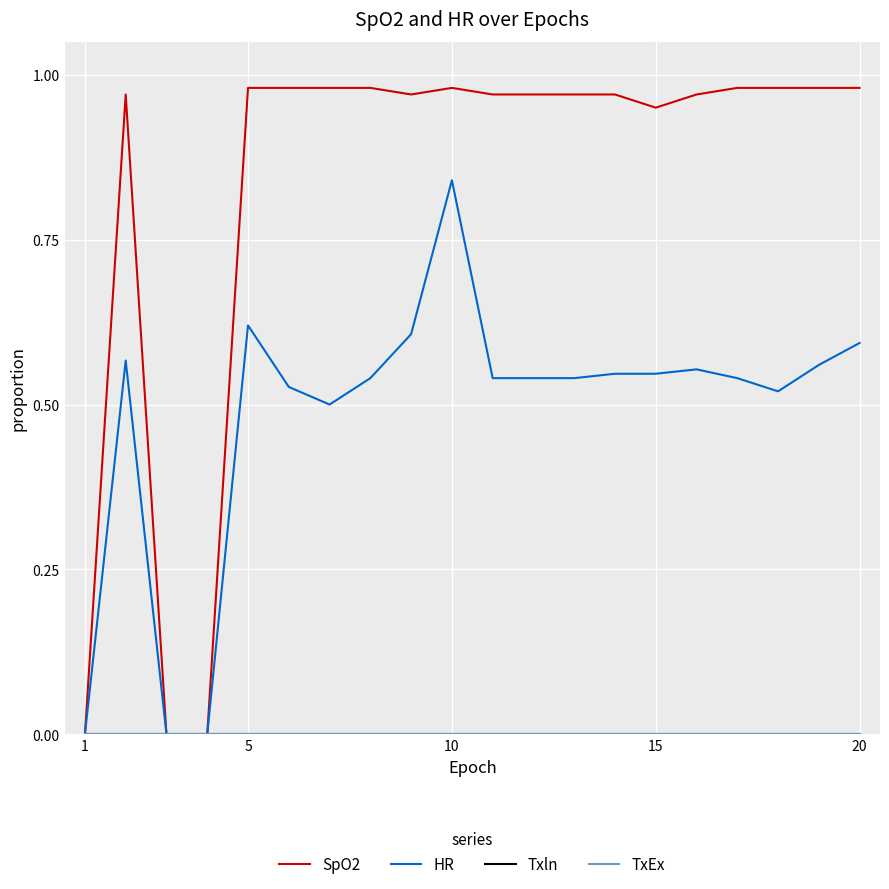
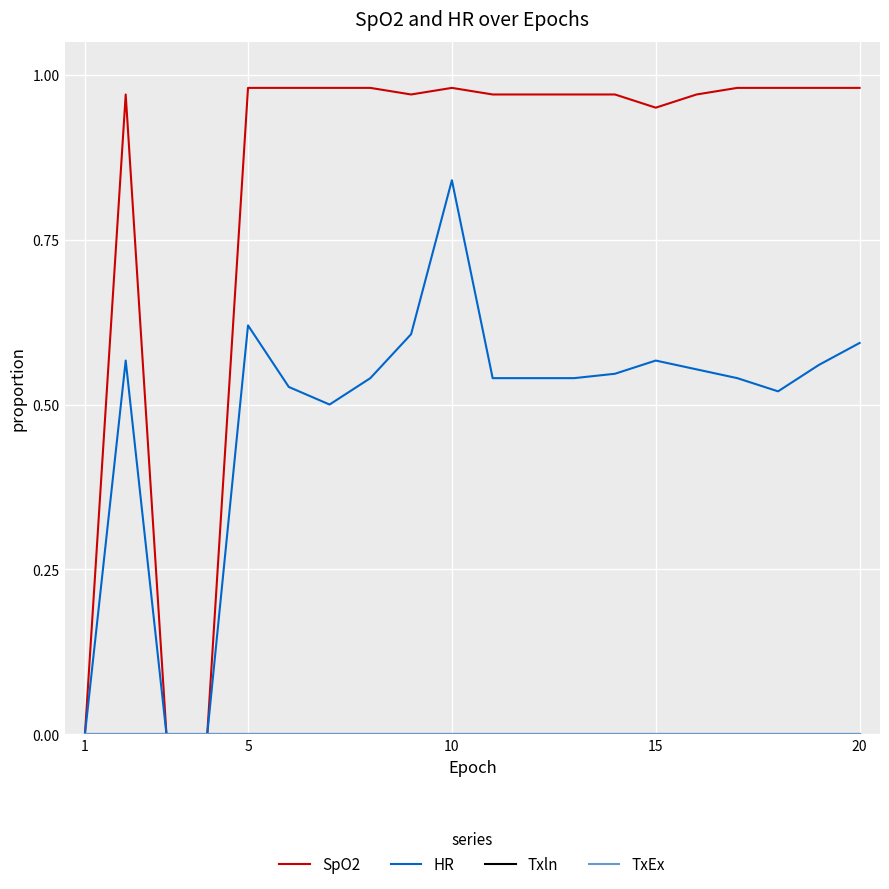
HR, 15: 0.55 -> 0.57
